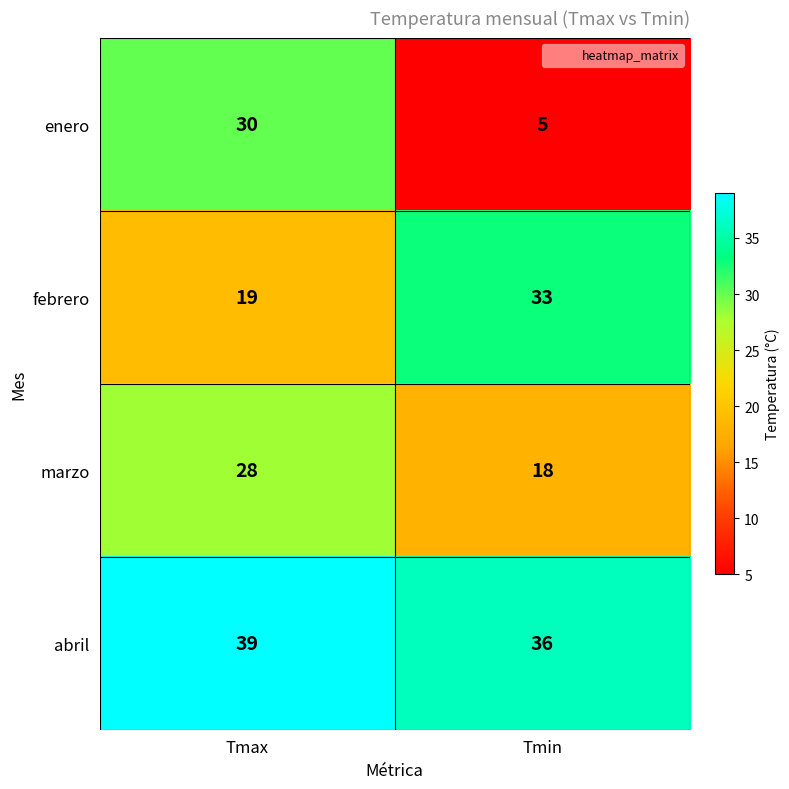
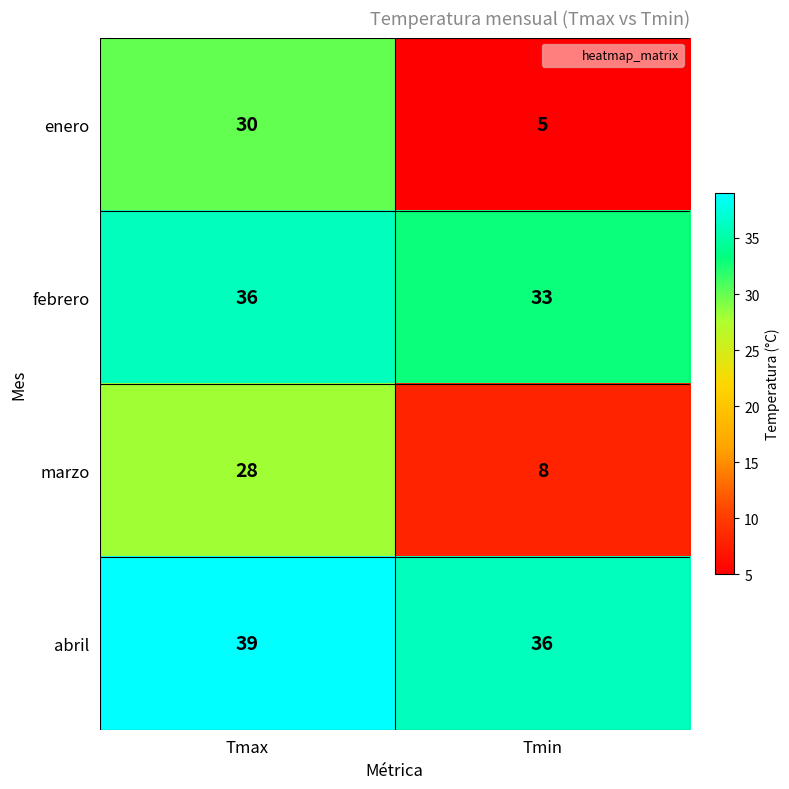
febrero, Tmax: 19 -> 36
marzo, Tmin: 18 -> 8
